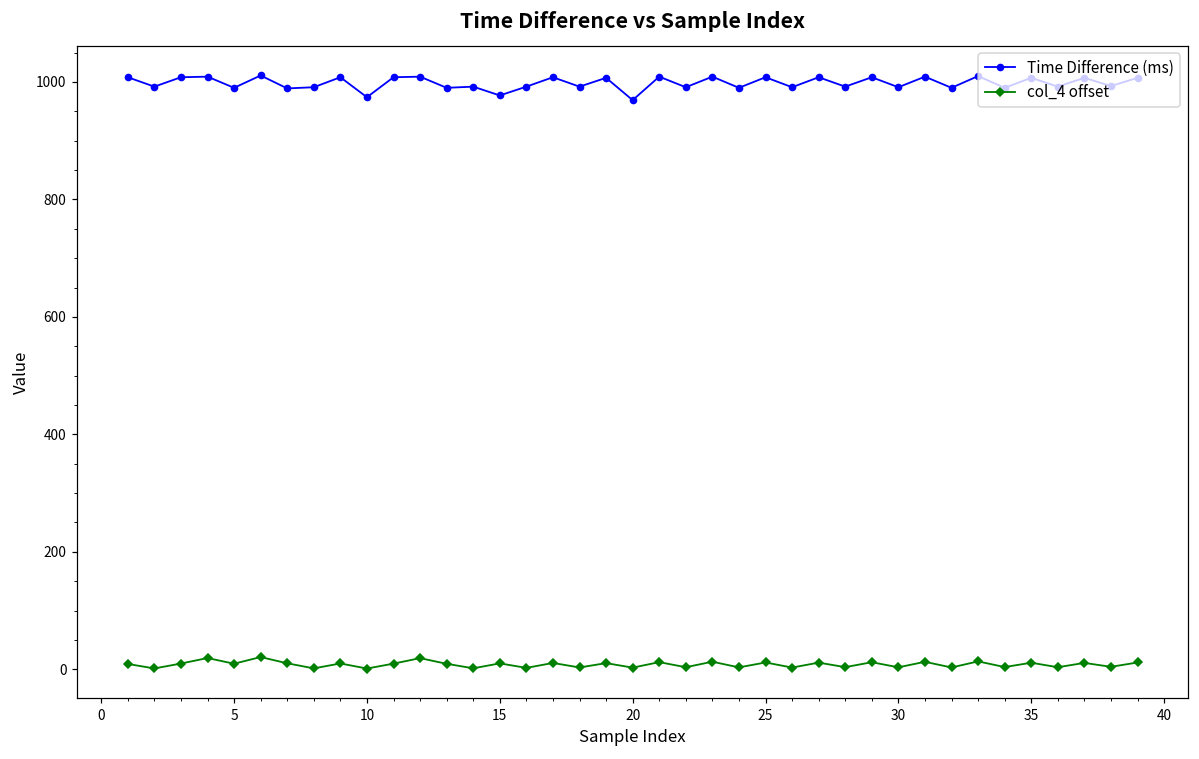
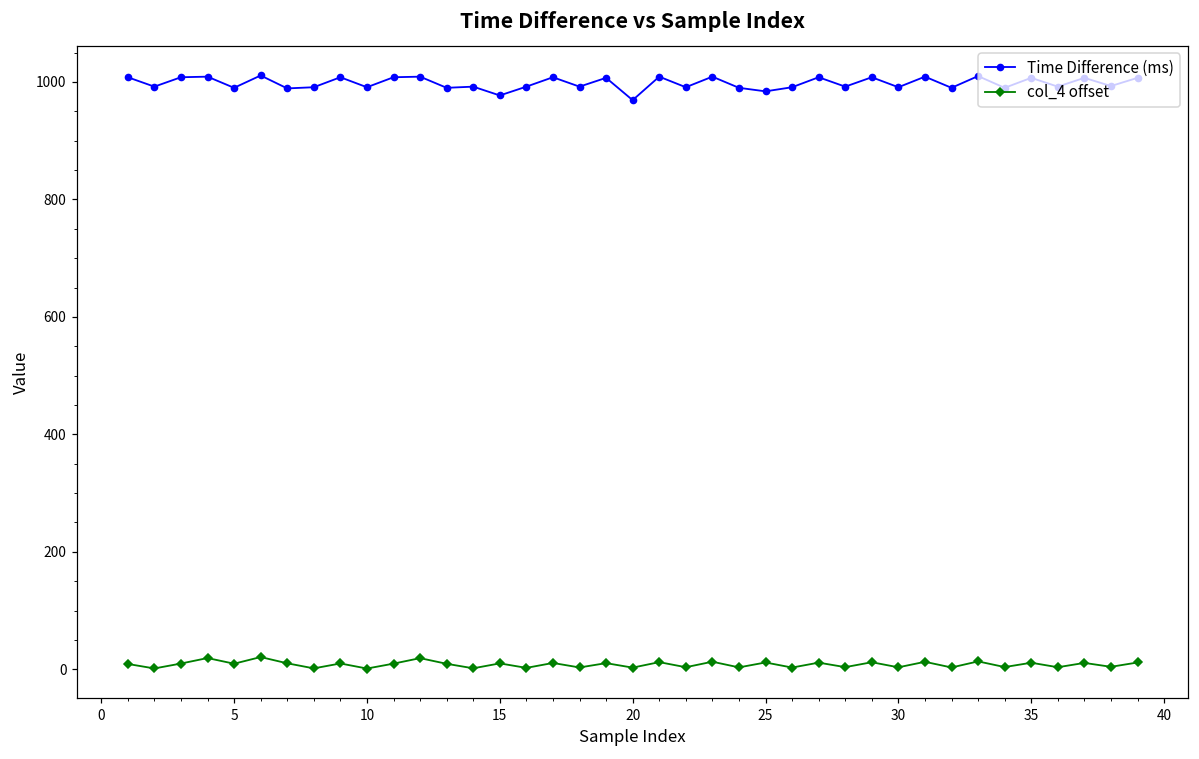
Time Difference (ms), 10: 970 -> 990
Time Difference (ms), 25: 1010 -> 980
